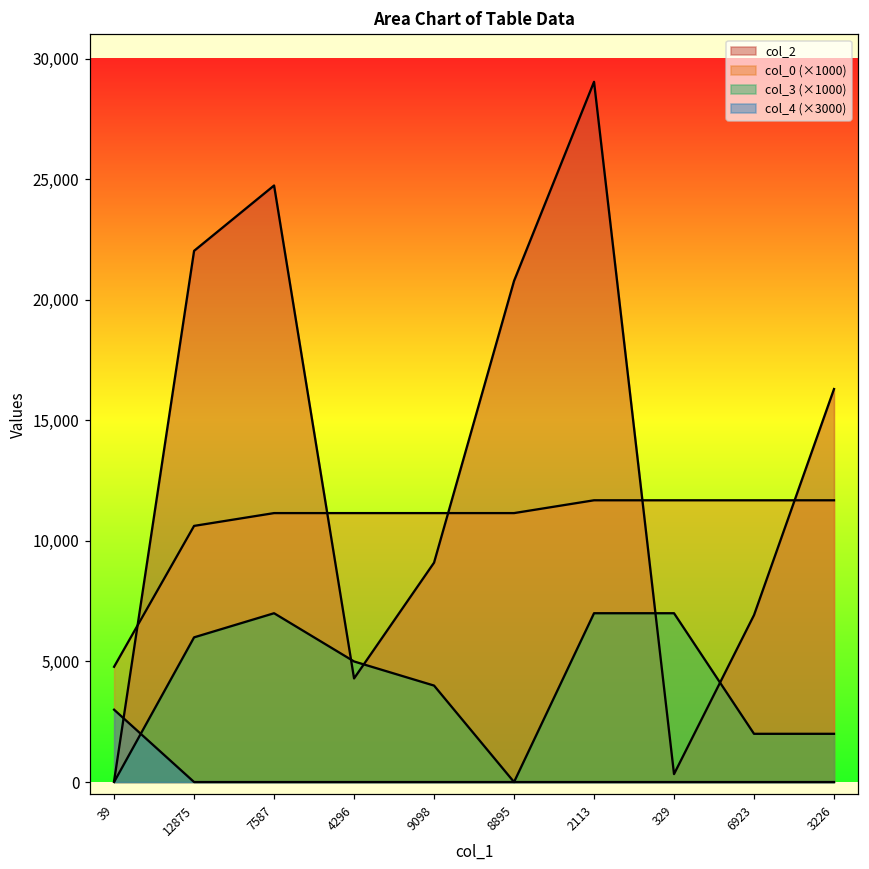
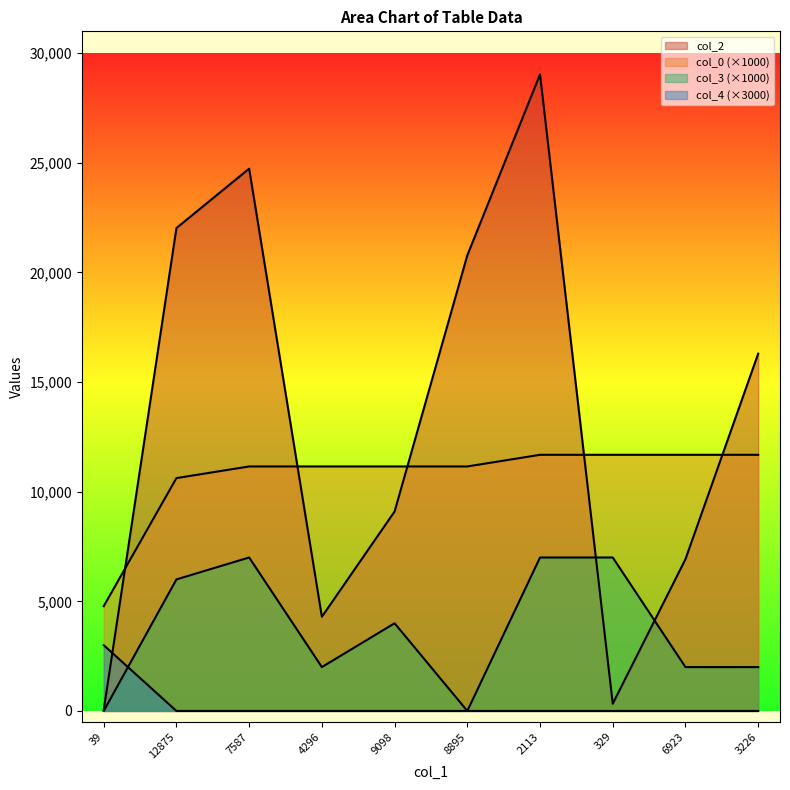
col_3 (×1000), 4296: 5,000 -> 2,000
